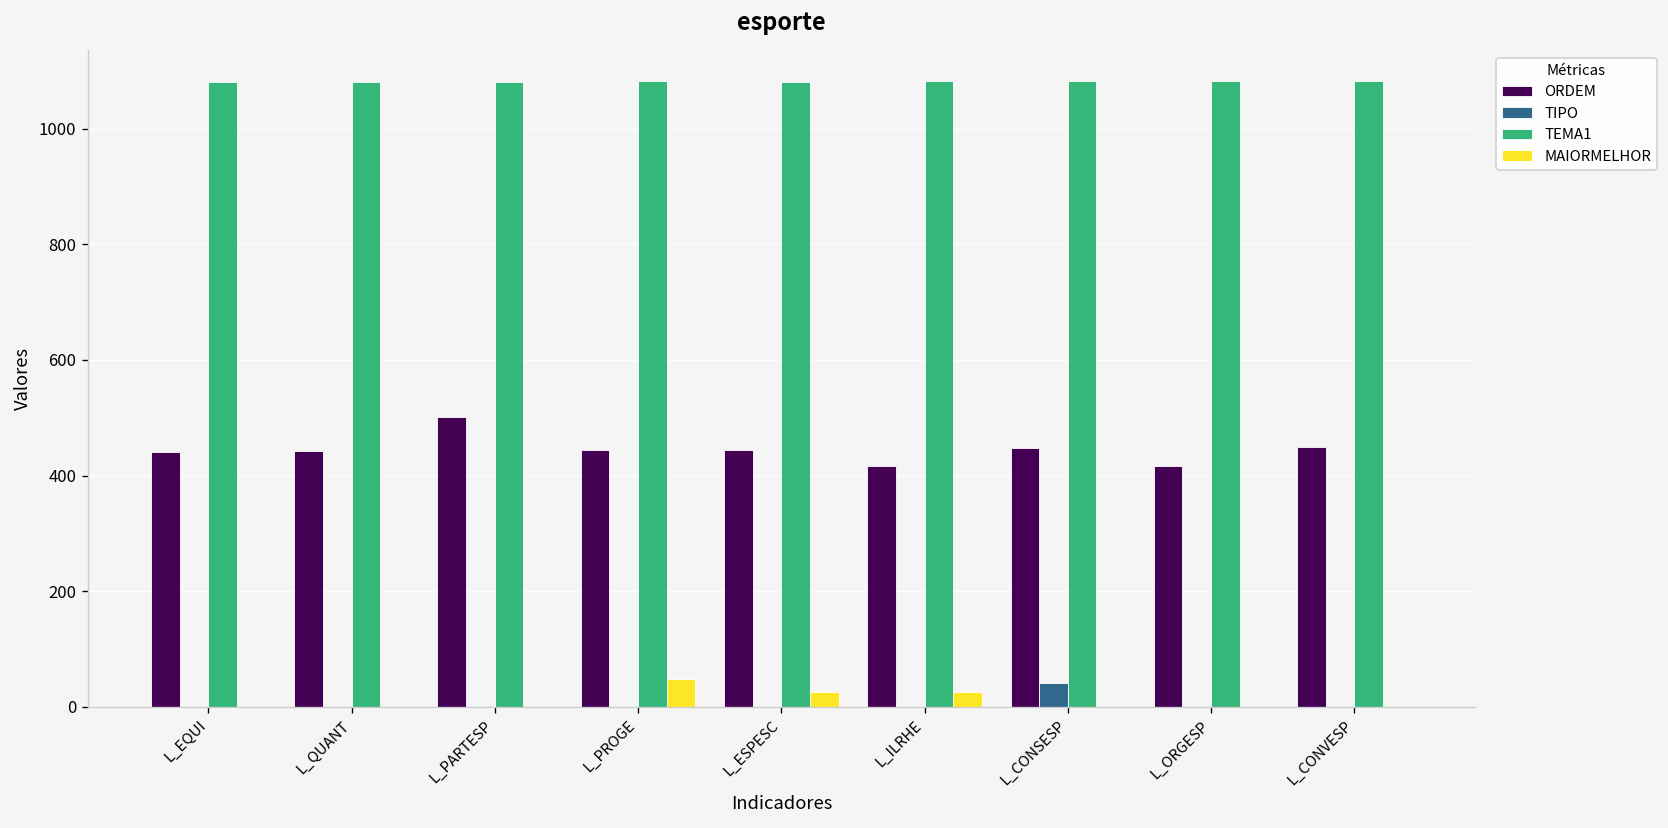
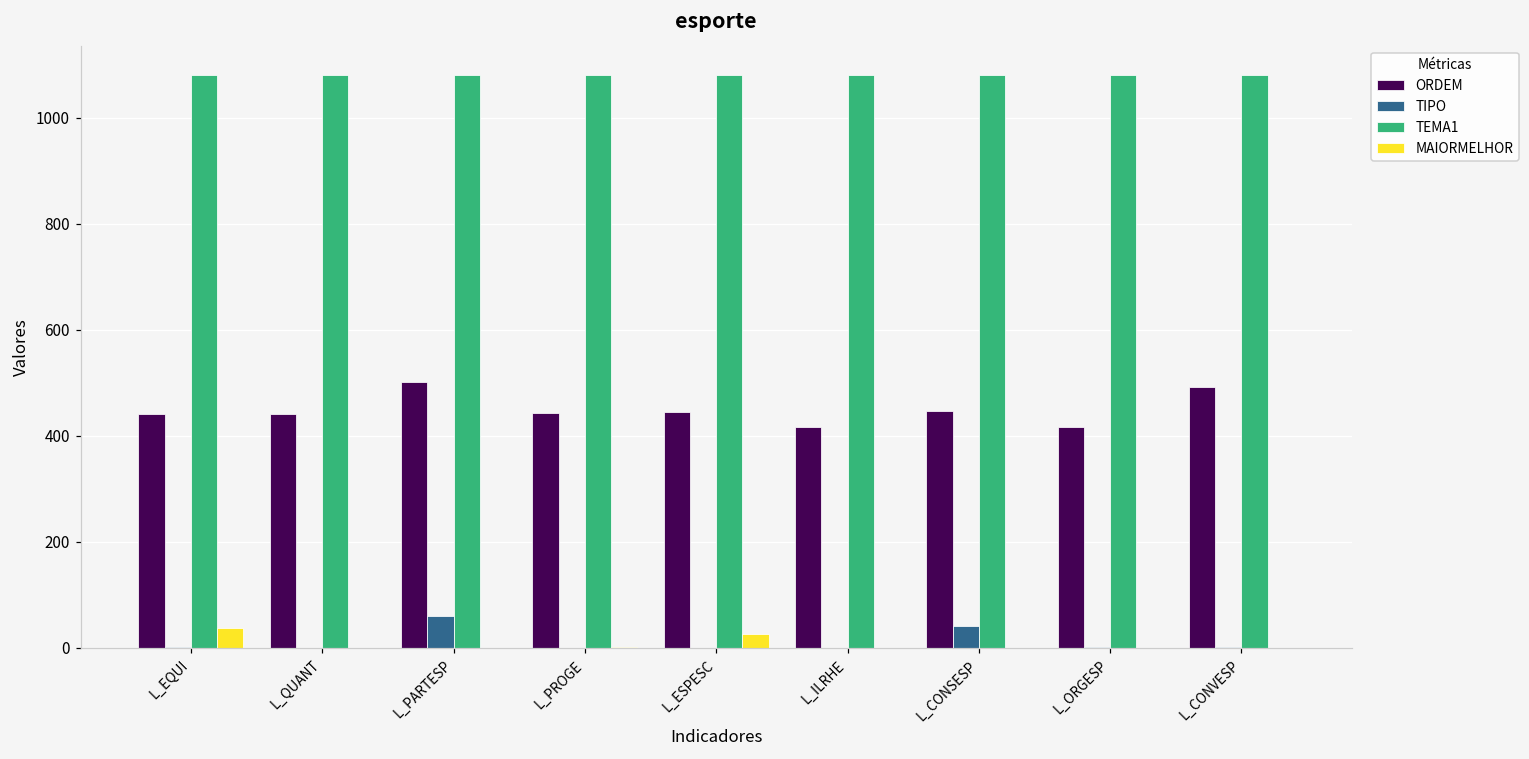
MAIORMELHOR, L_EQUI: 0 -> 40
TIPO, L_PARTESP: 0 -> 60
MAIORMELHOR, L_PROGE: 50 -> 0
MAIORMELHOR, L_ILRHE: 30 -> 0
ORDEM, L_CONVESP: 450 -> 490
